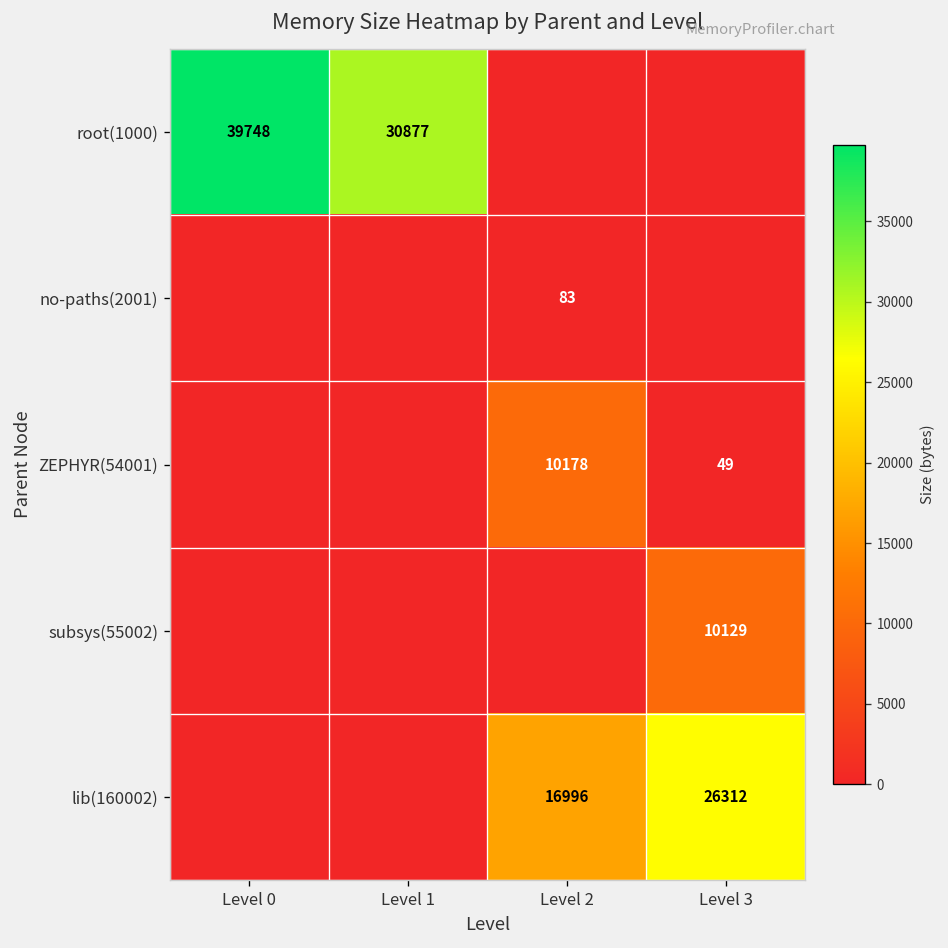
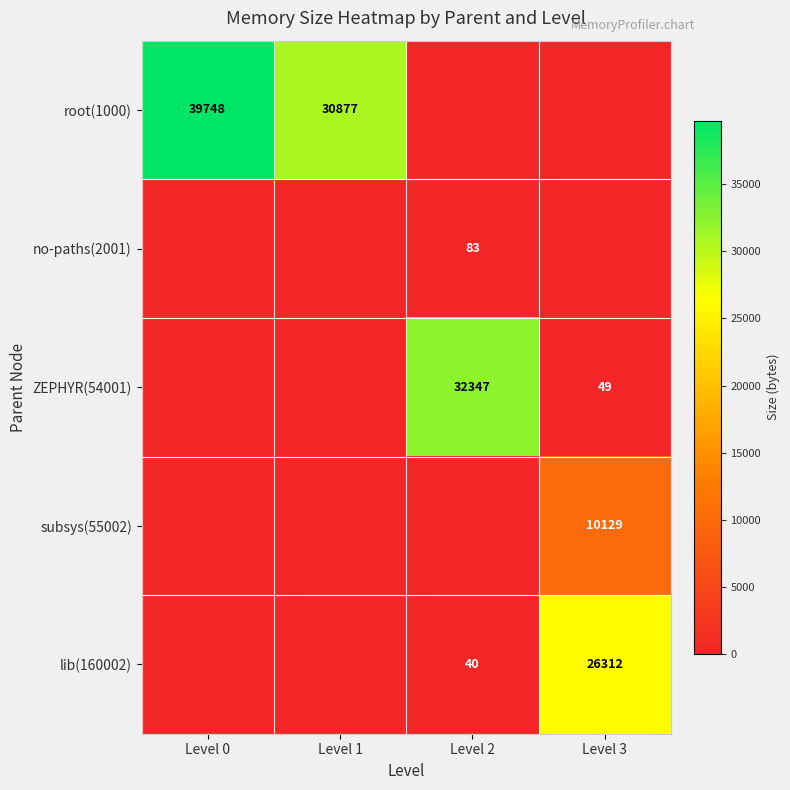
ZEPHYR(54001), Level 2: 10178 -> 32347
lib(160002), Level 2: 16996 -> 40
